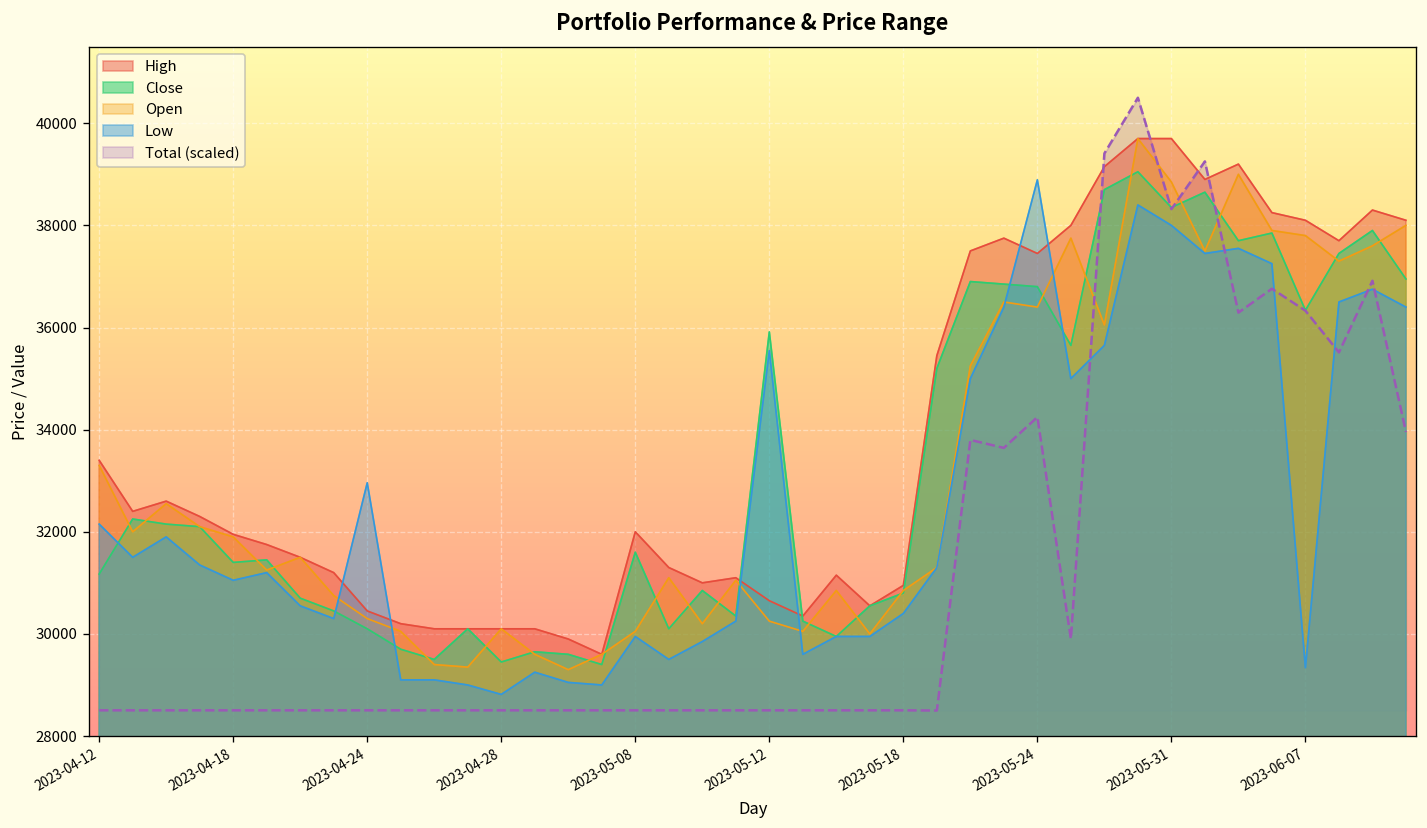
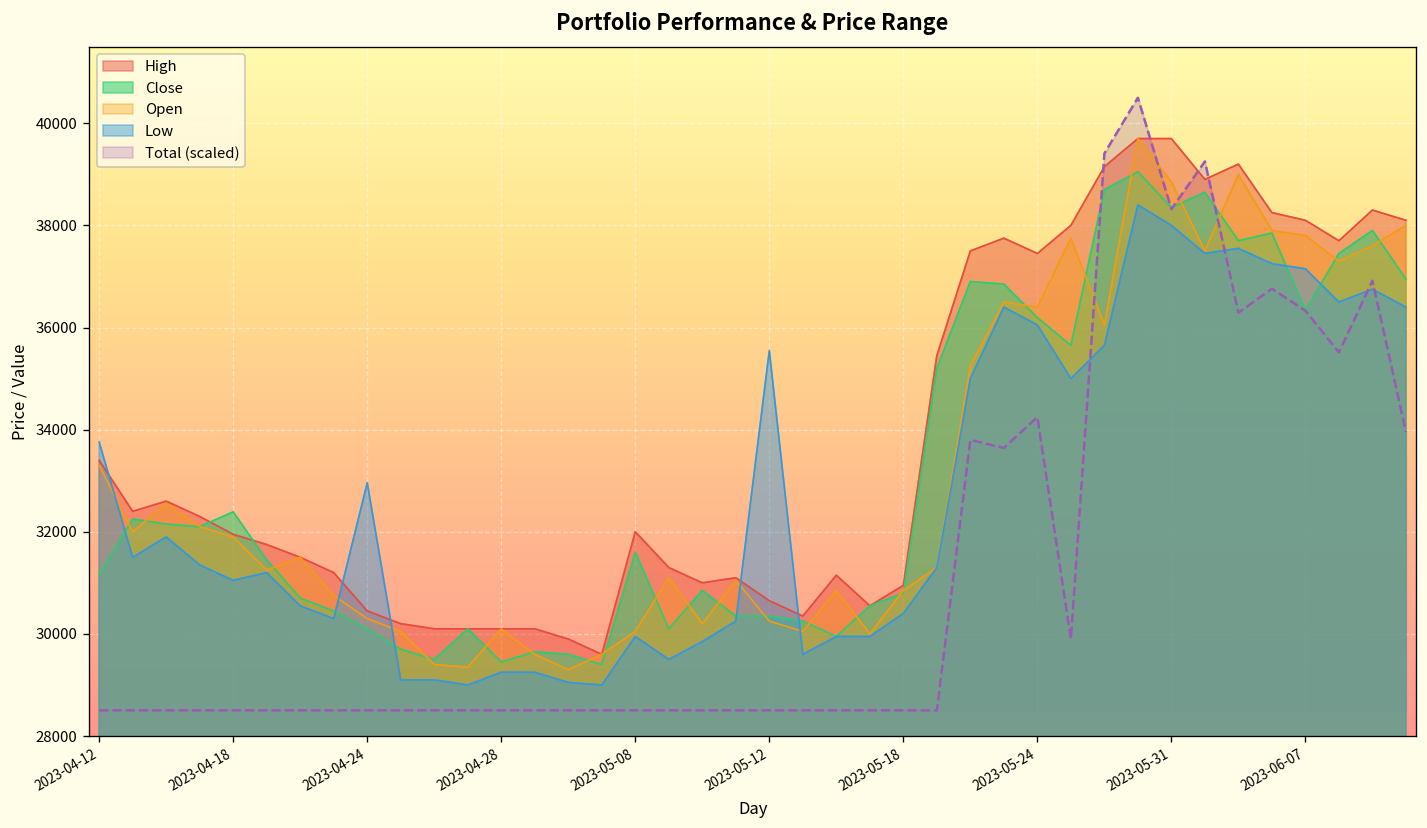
Low, 2023-04-12: 32200 -> 33800
Close, 2023-04-18: 31400 -> 32400
Low, 2023-04-28: 28800 -> 29300
Close, 2023-05-12: 35900 -> 30400
Close, 2023-05-24: 36800 -> 36200
Low, 2023-05-24: 38900 -> 36100
Low, 2023-06-07: 29300 -> 37200
